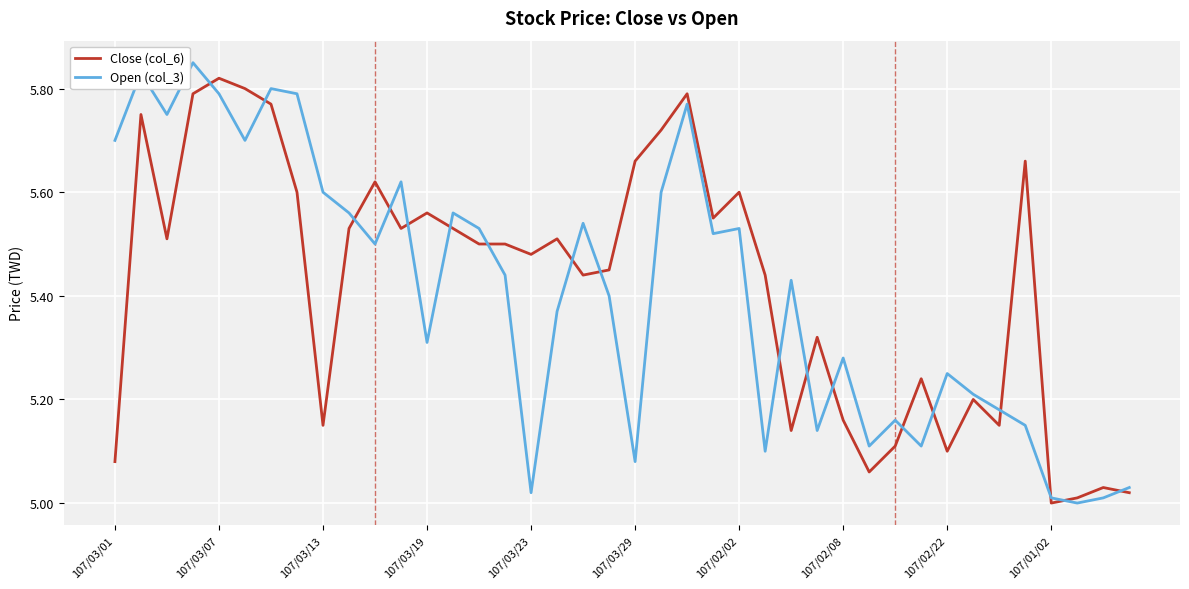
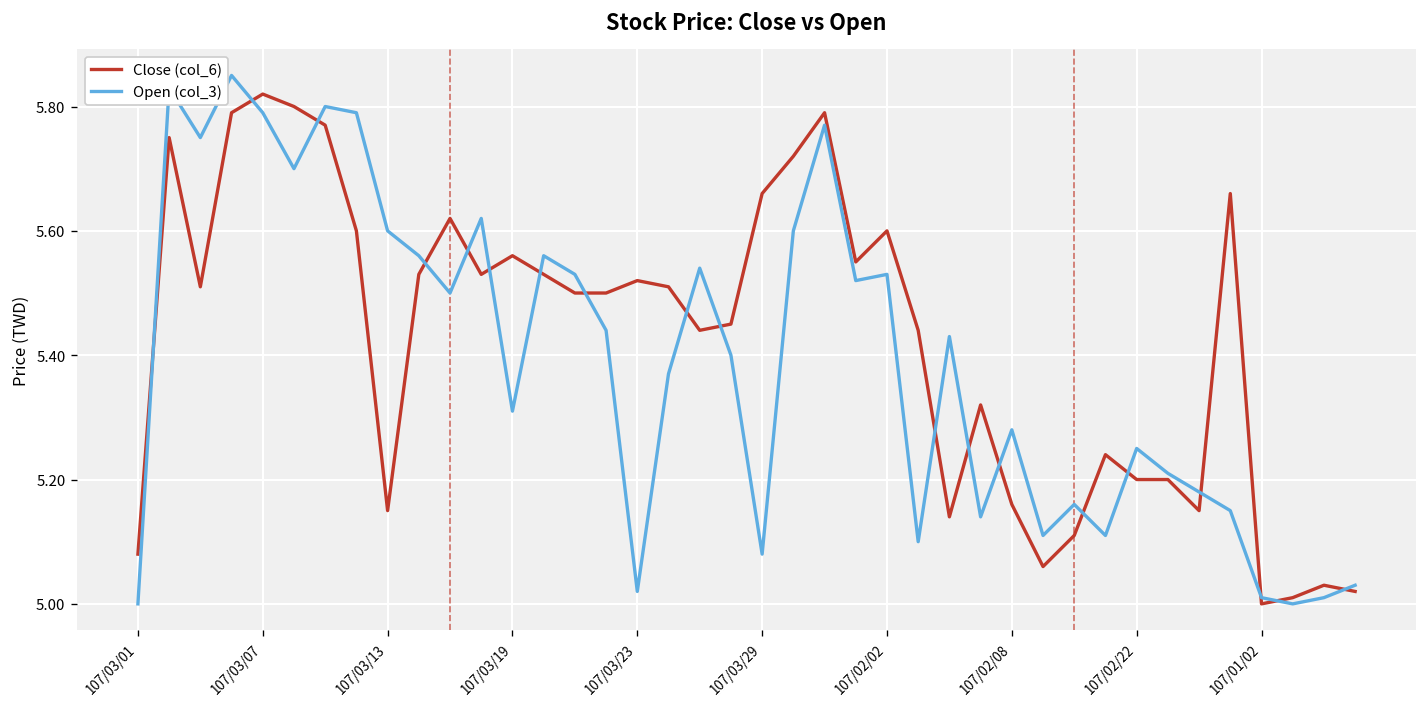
Open (col_3), 107/03/01: 5.7 -> 5.0
Close (col_6), 107/03/23: 5.48 -> 5.52
Close (col_6), 107/02/22: 5.1 -> 5.2
